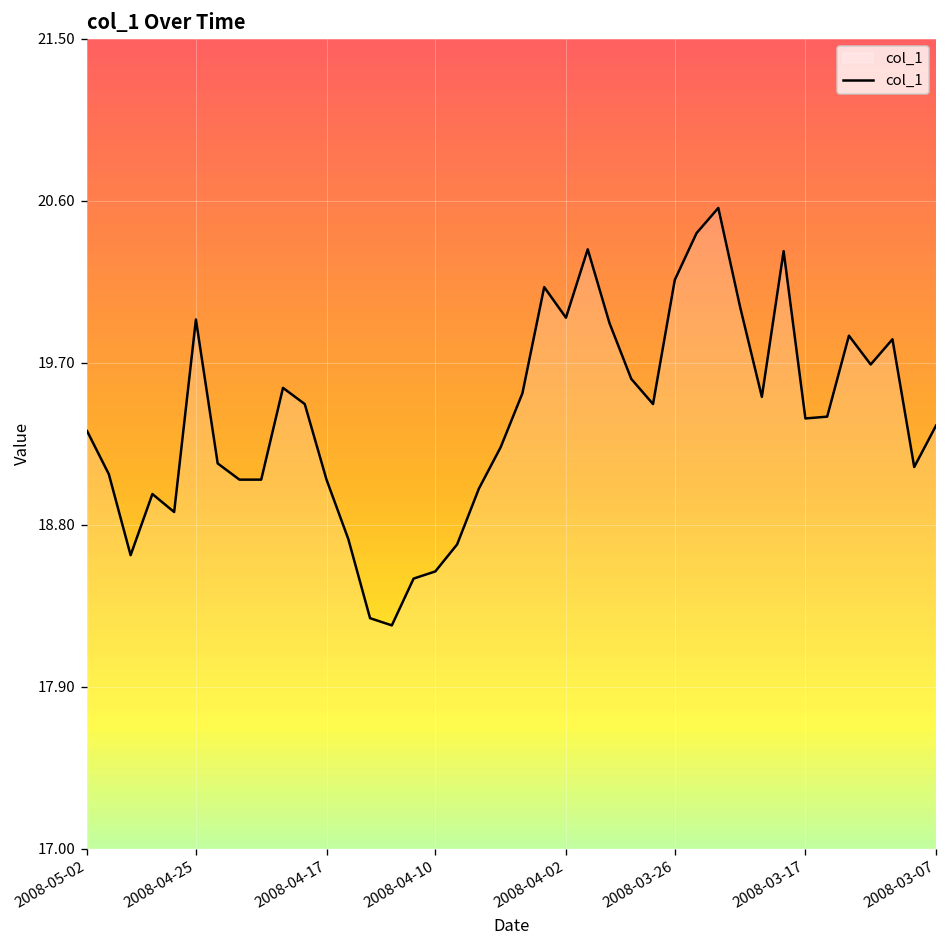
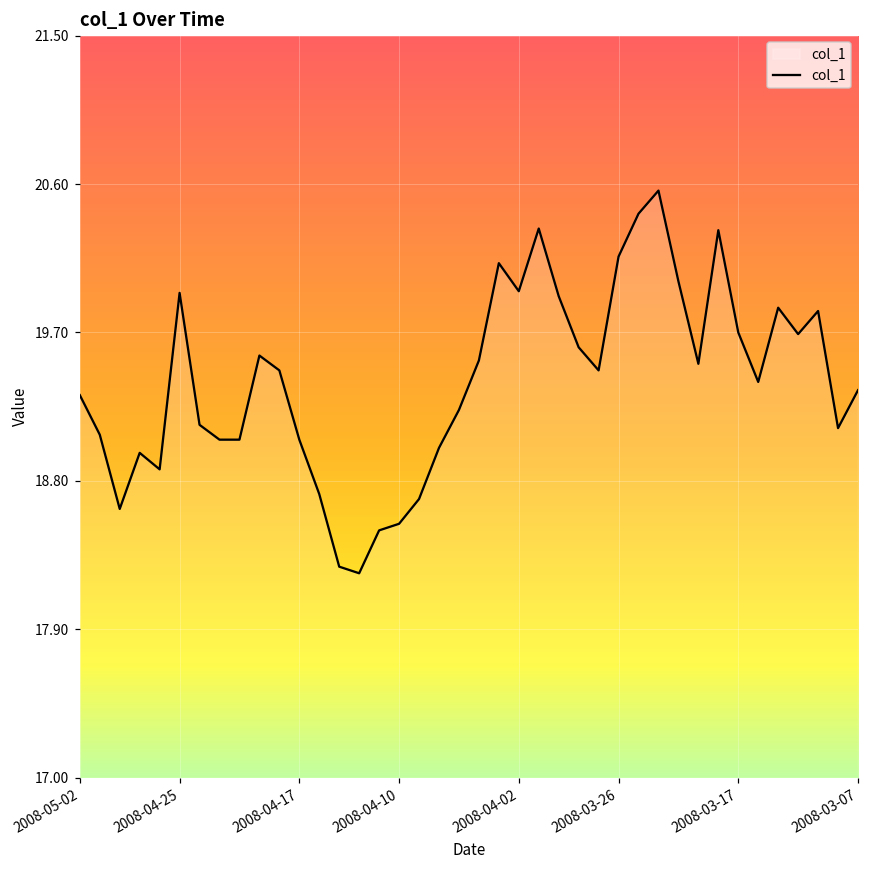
2008-03-17: 19.39 -> 19.70
